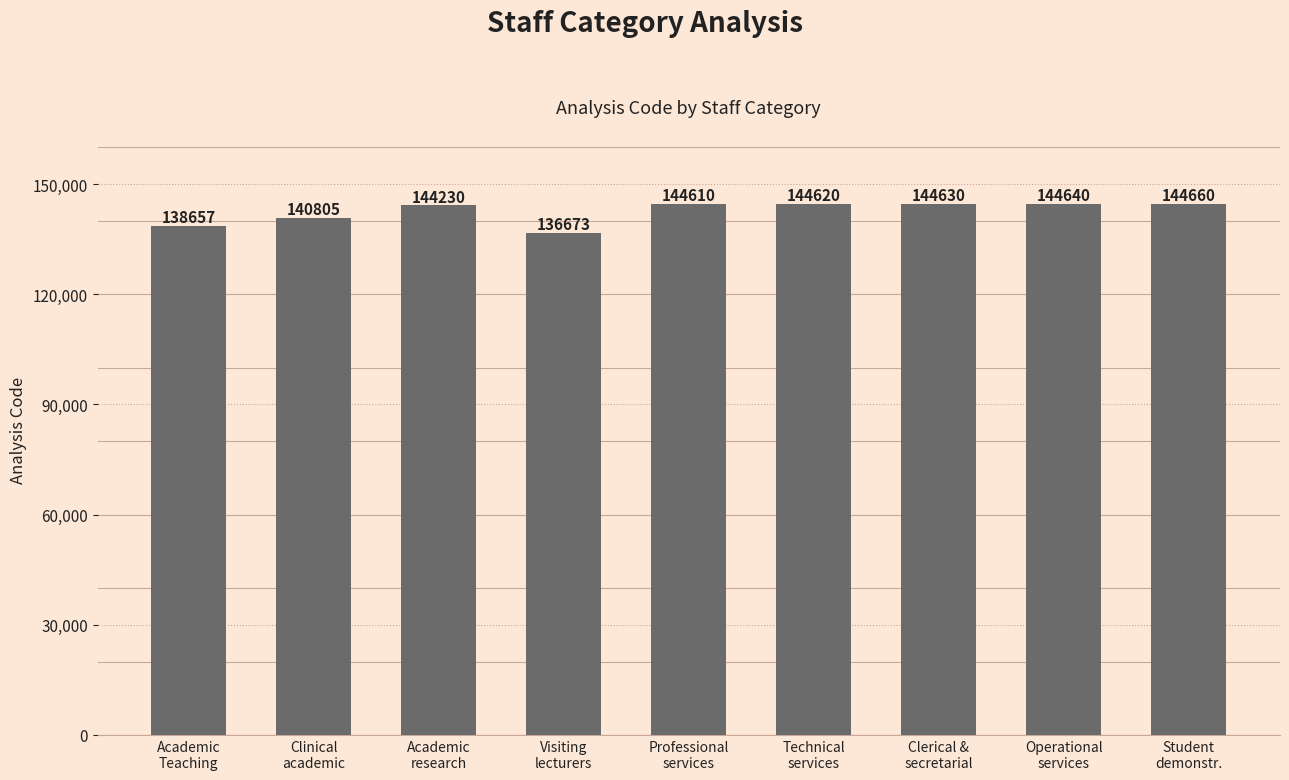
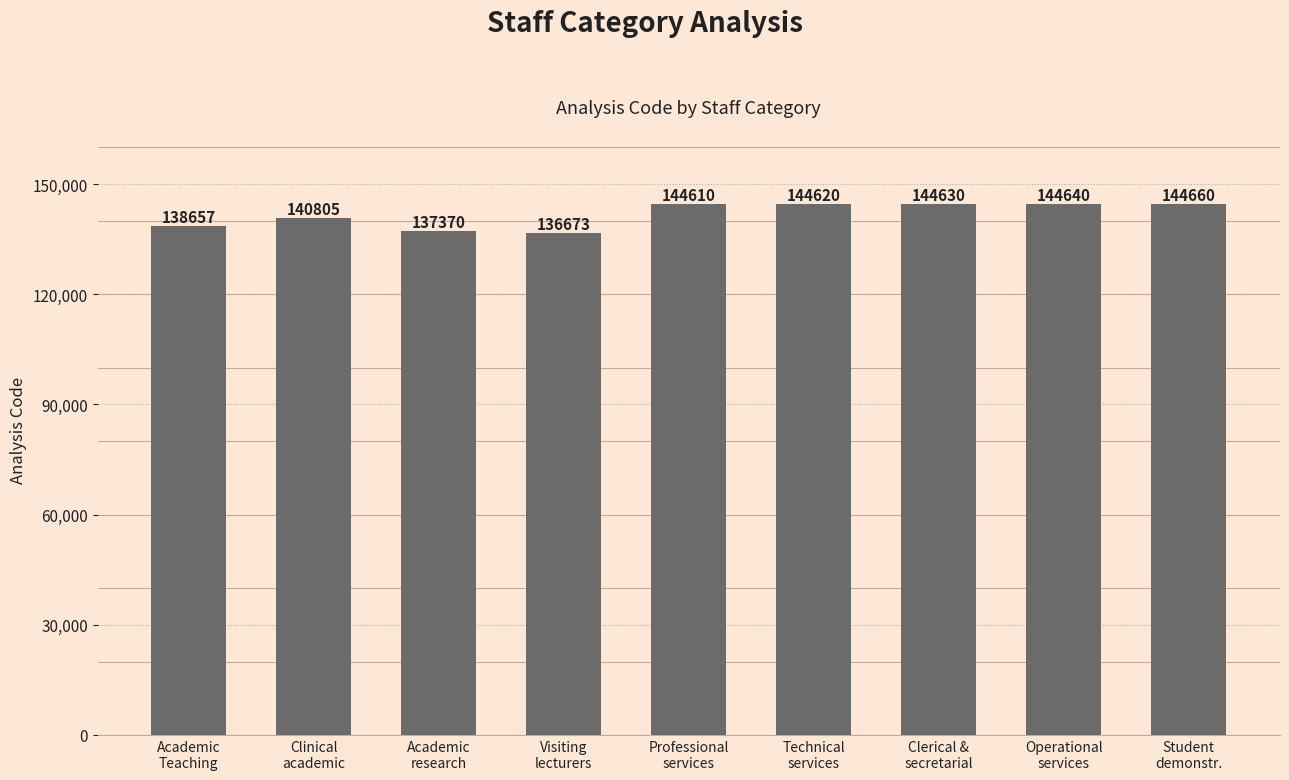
Academic research: 144230 -> 137370
